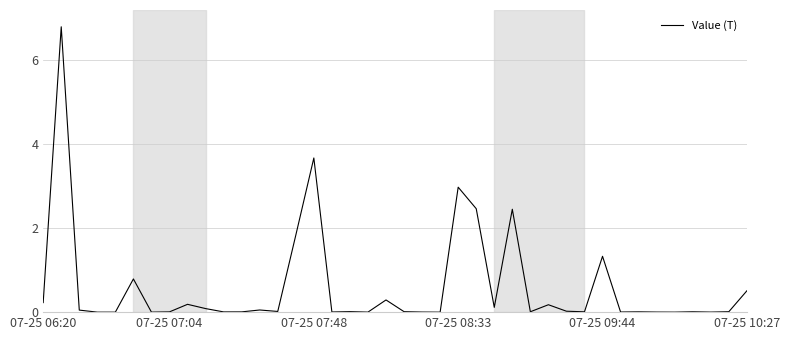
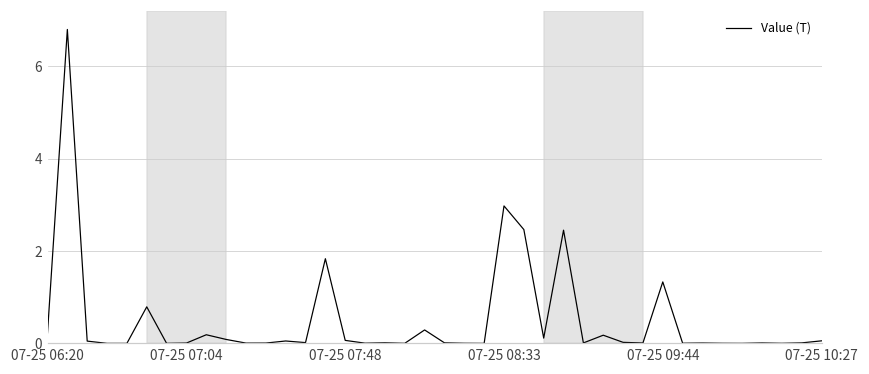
07-25 07:48: 3.7 -> 0.1
07-25 10:27: 0.5 -> 0.1
